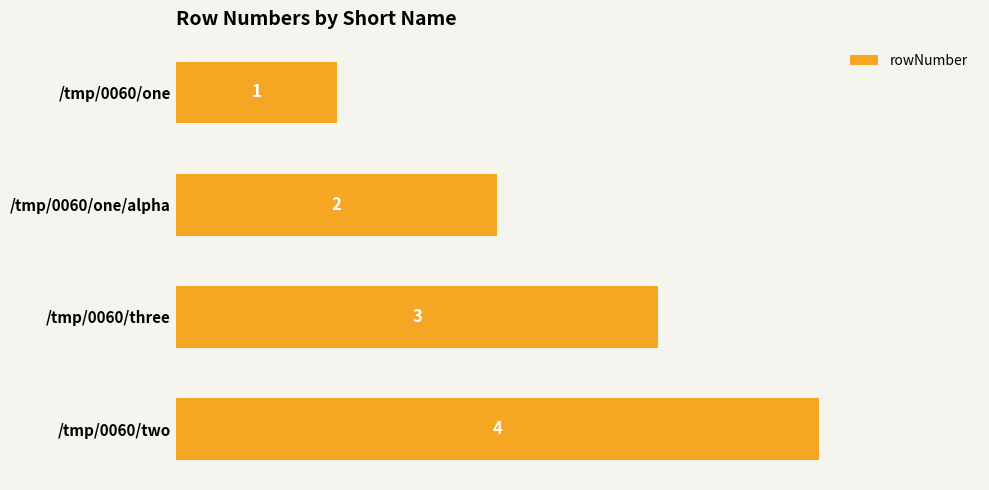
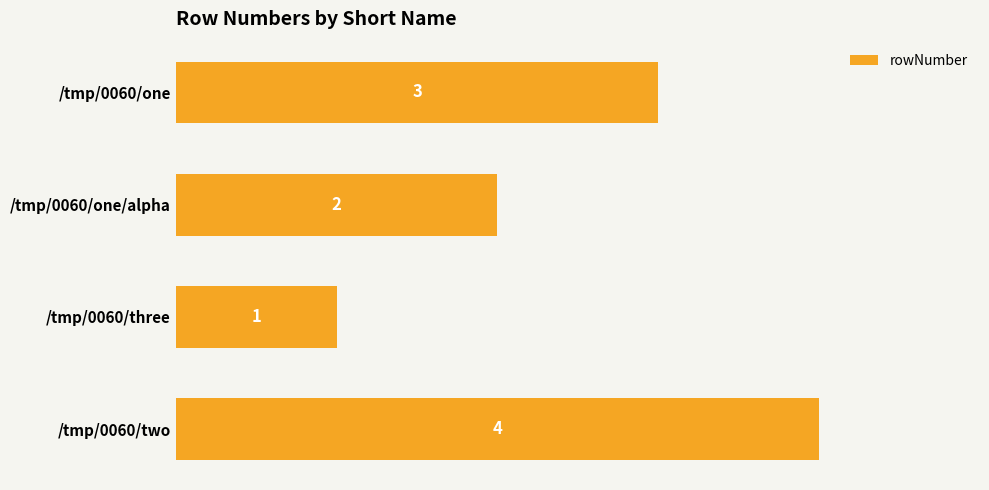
/tmp/0060/one: 1 -> 3
/tmp/0060/three: 3 -> 1
